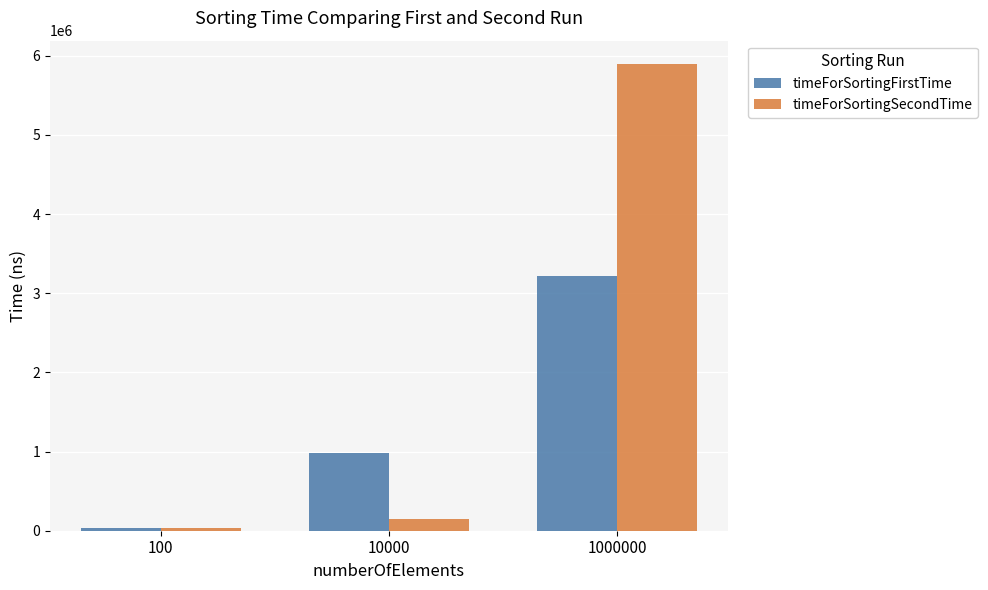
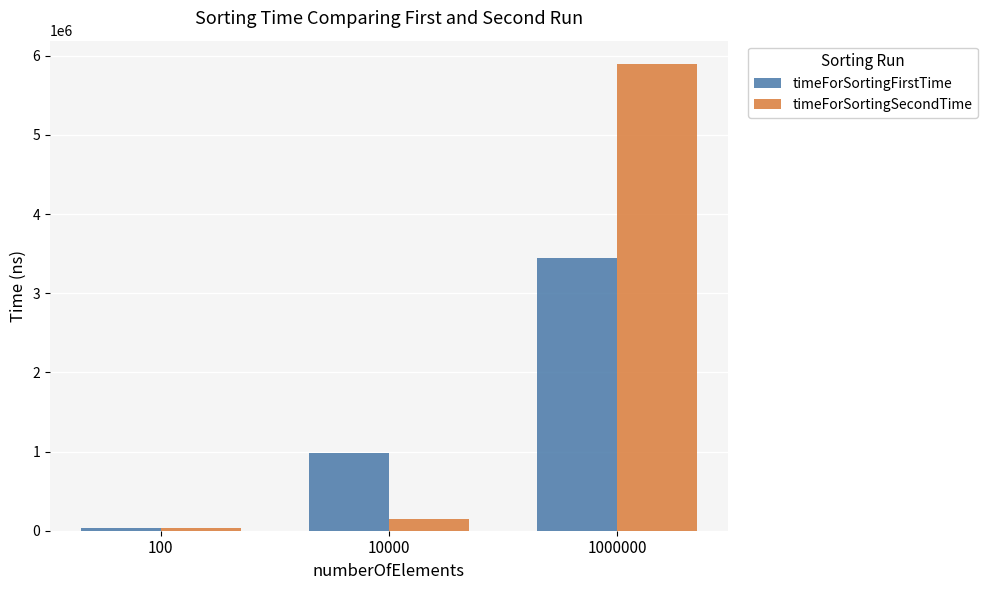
timeForSortingFirstTime, 1000000: 3200000 -> 3400000
